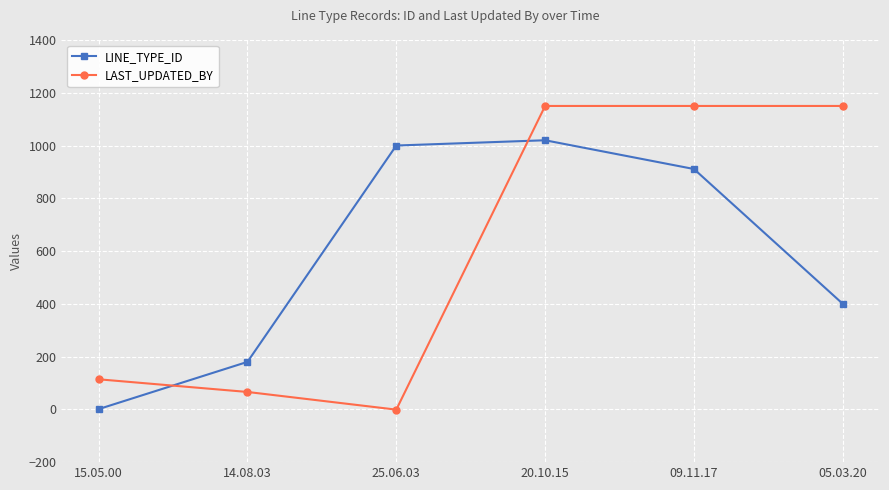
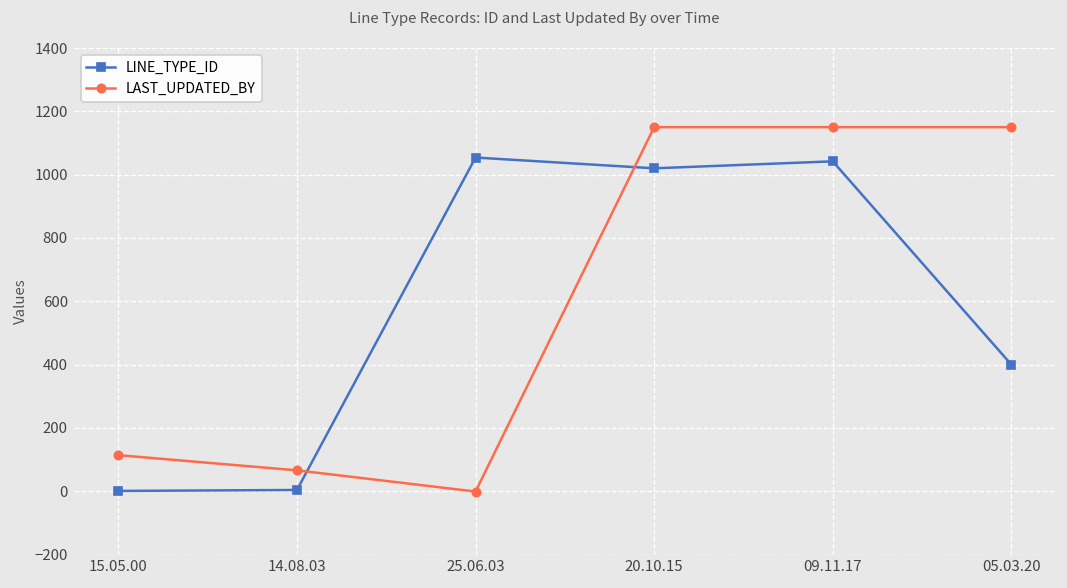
LINE_TYPE_ID, 14.08.03: 180 -> 0
LINE_TYPE_ID, 25.06.03: 1000 -> 1050
LINE_TYPE_ID, 09.11.17: 910 -> 1040
